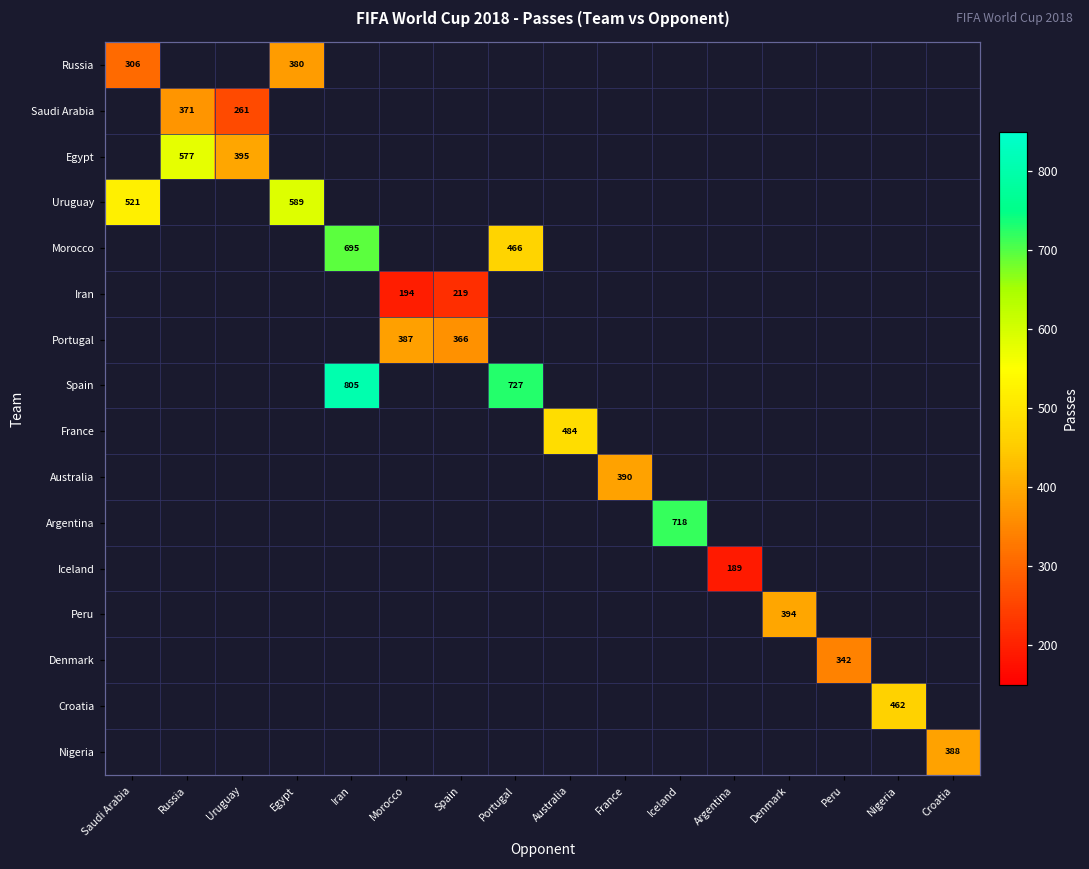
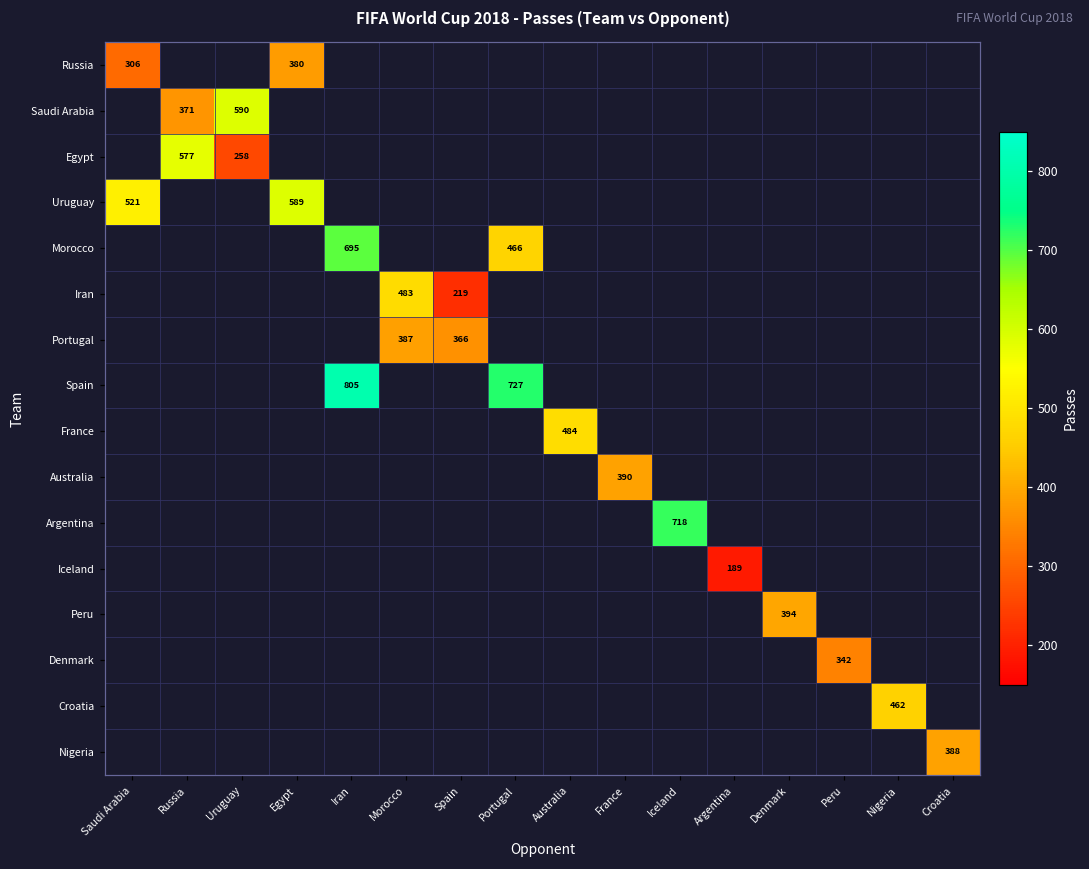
Saudi Arabia, Uruguay: 261 -> 590
Egypt, Uruguay: 395 -> 258
Iran, Morocco: 194 -> 483
